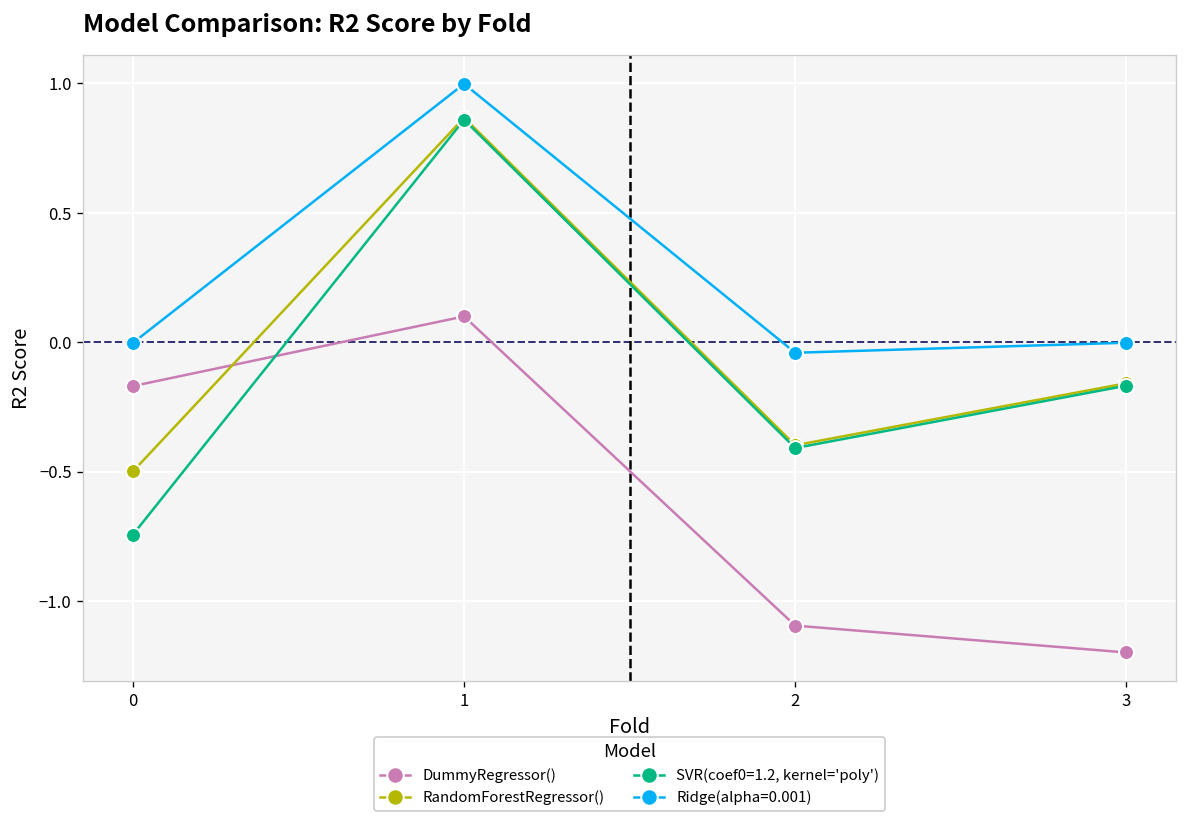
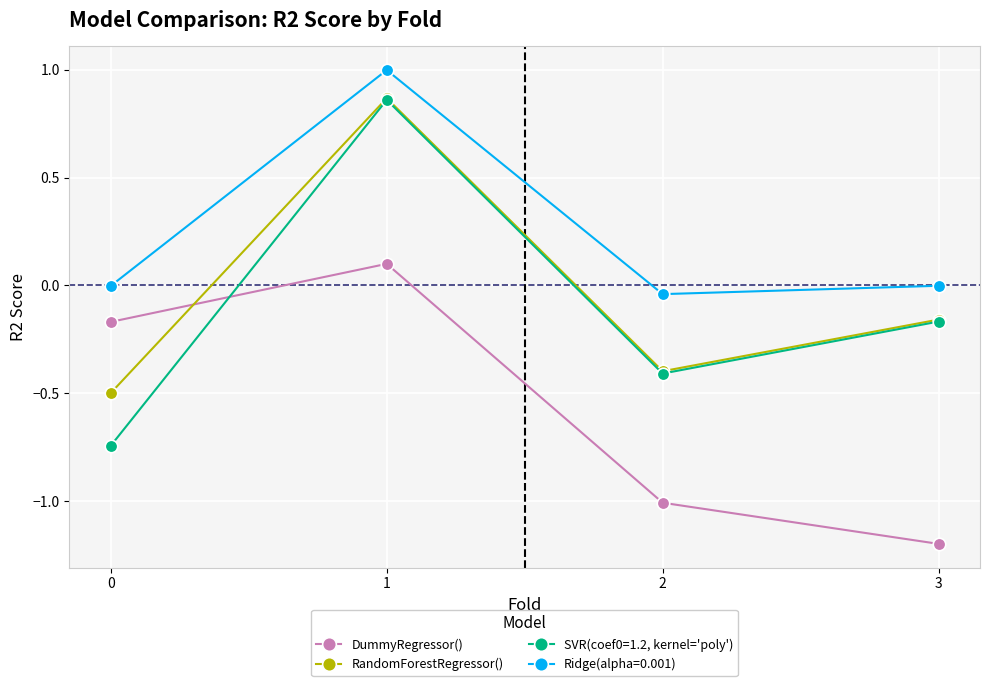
DummyRegressor(), 2: -1.09 -> -1.01
